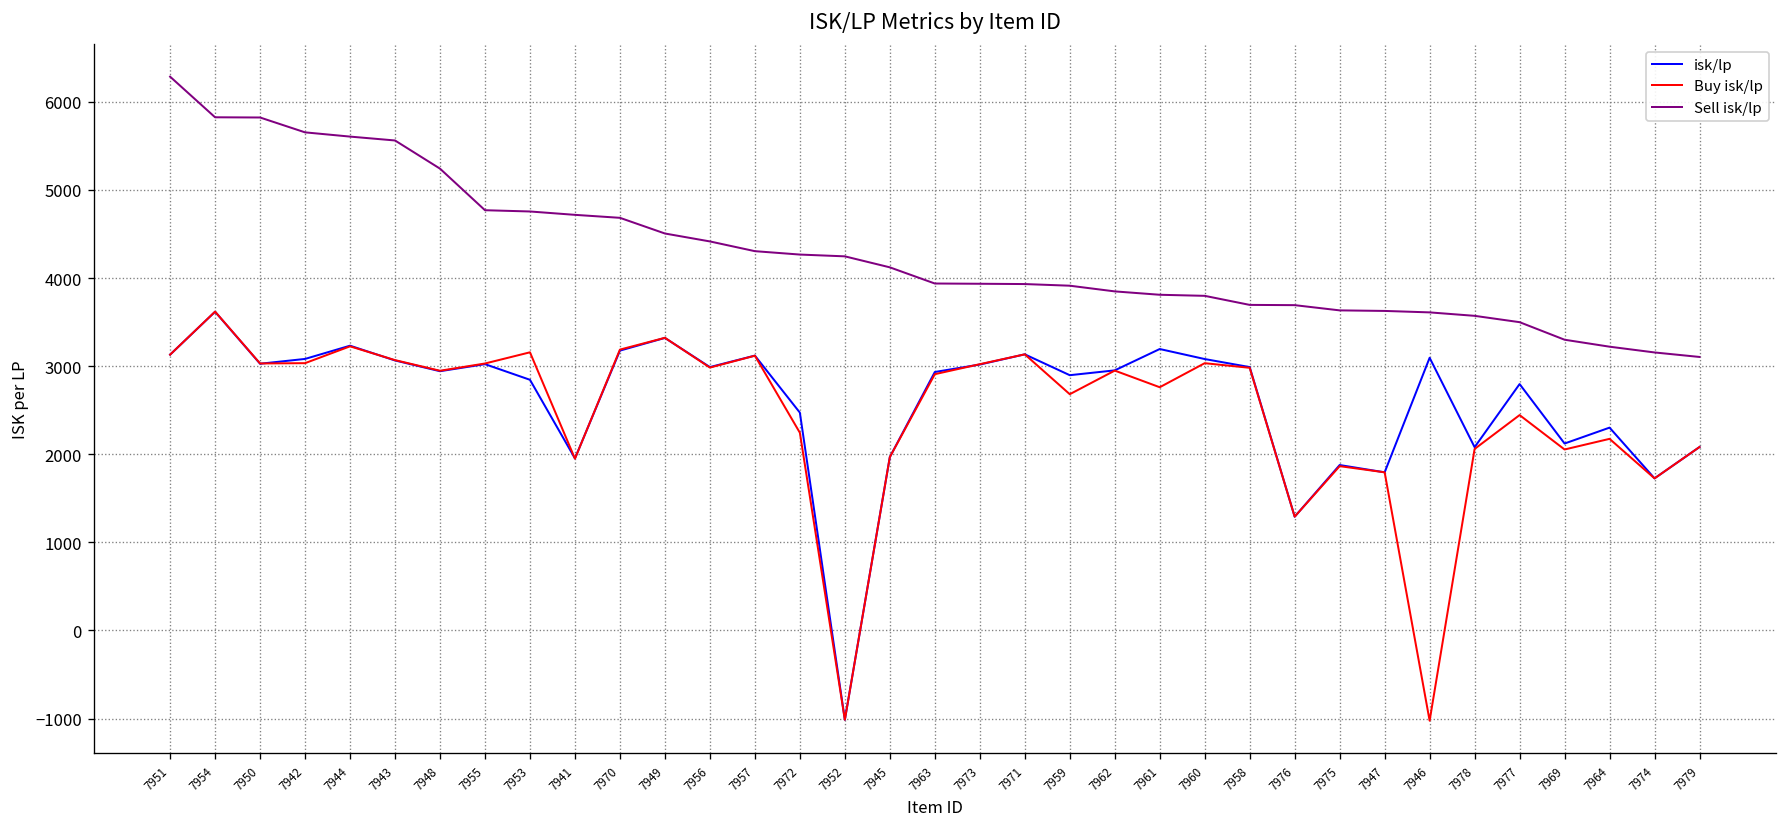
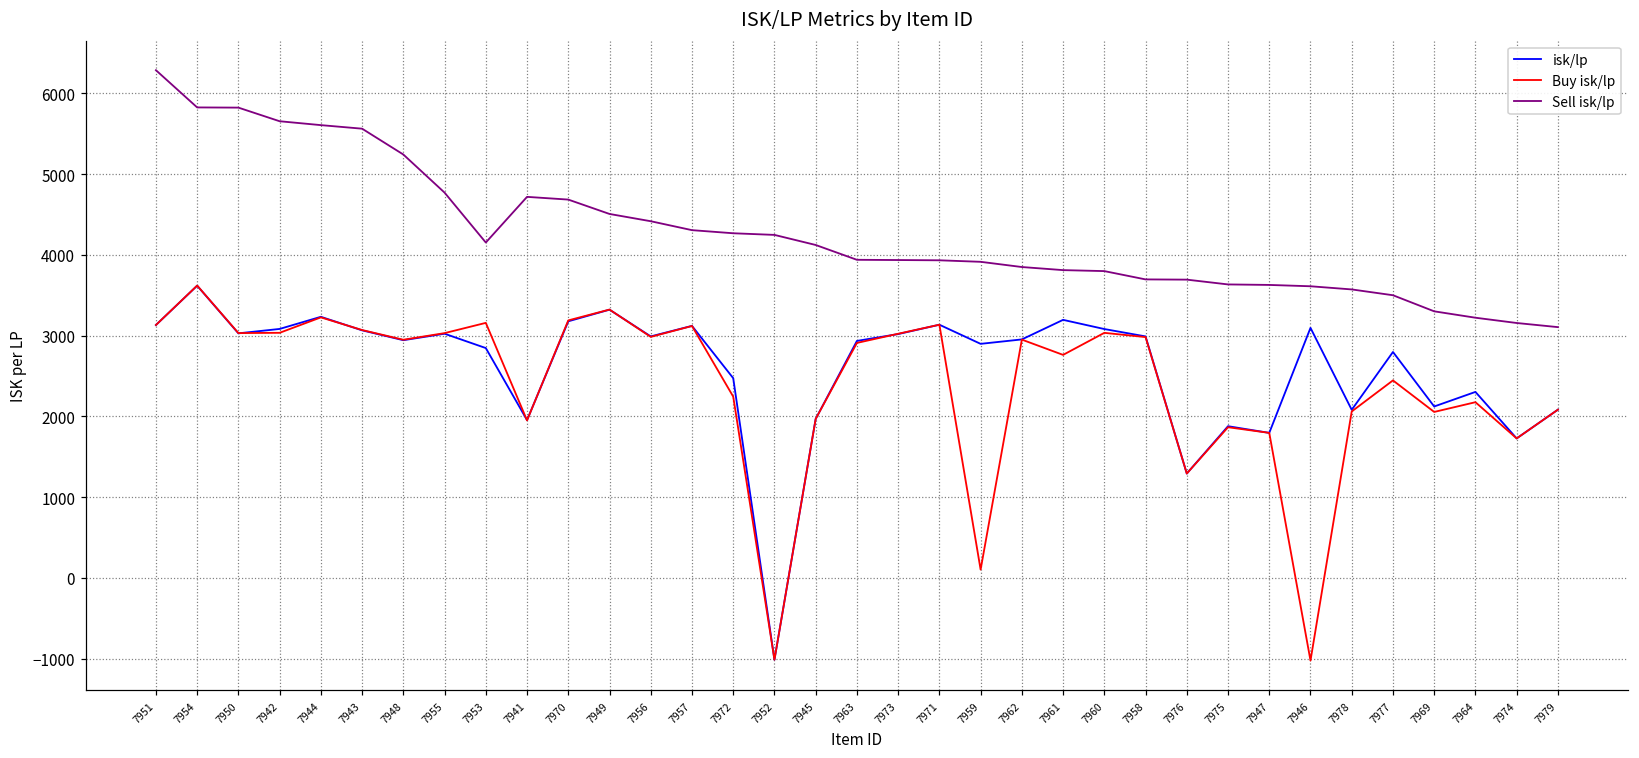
Sell isk/lp, 7953: 4800 -> 4200
Buy isk/lp, 7959: 2700 -> 100
